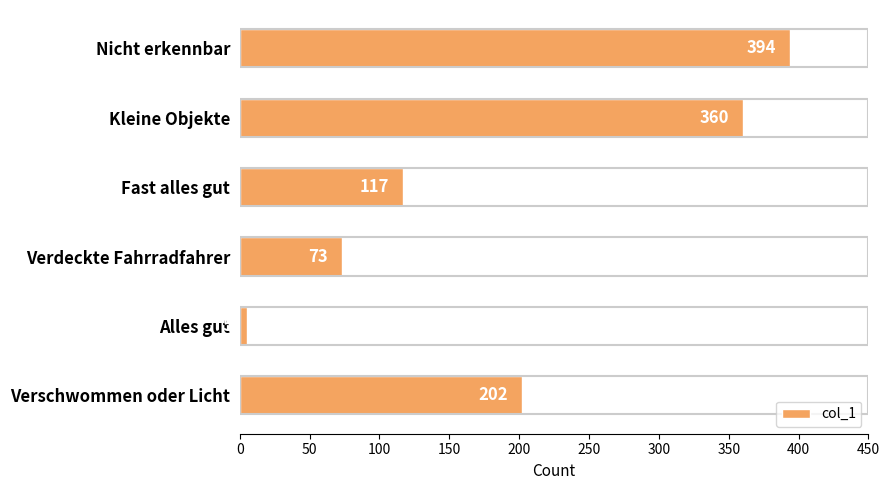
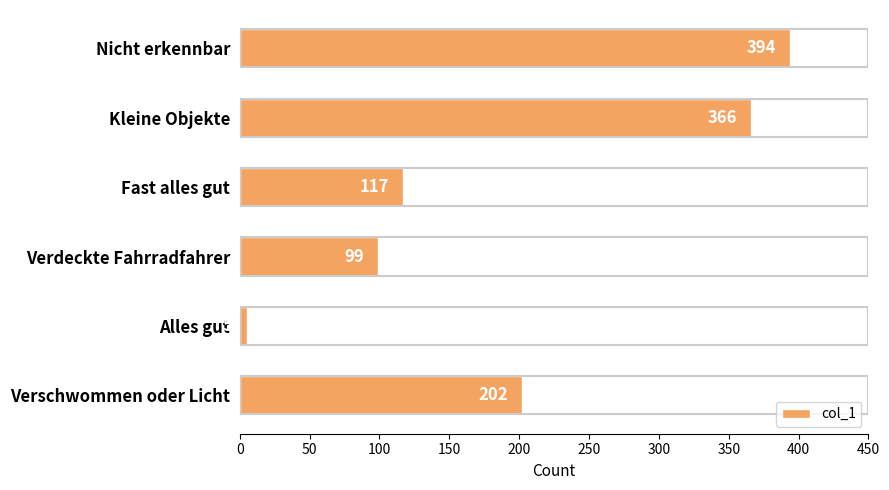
Kleine Objekte: 360 -> 366
Verdeckte Fahrradfahrer: 73 -> 99
